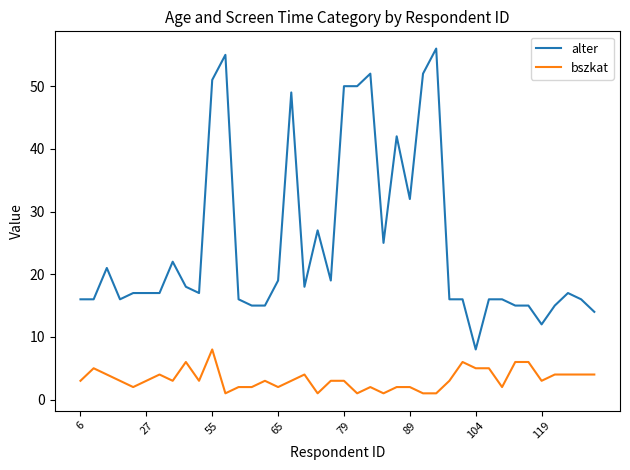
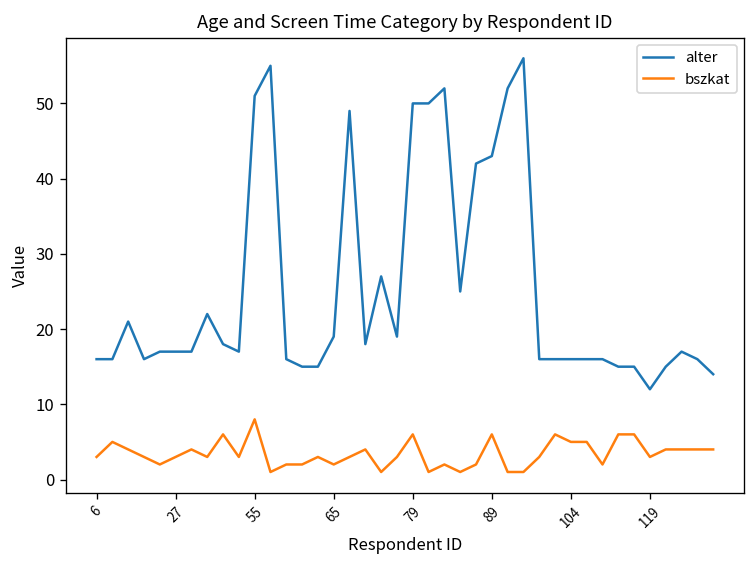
bszkat, 79: 3 -> 6
alter, 89: 32 -> 43
bszkat, 89: 2 -> 6
alter, 104: 8 -> 16
